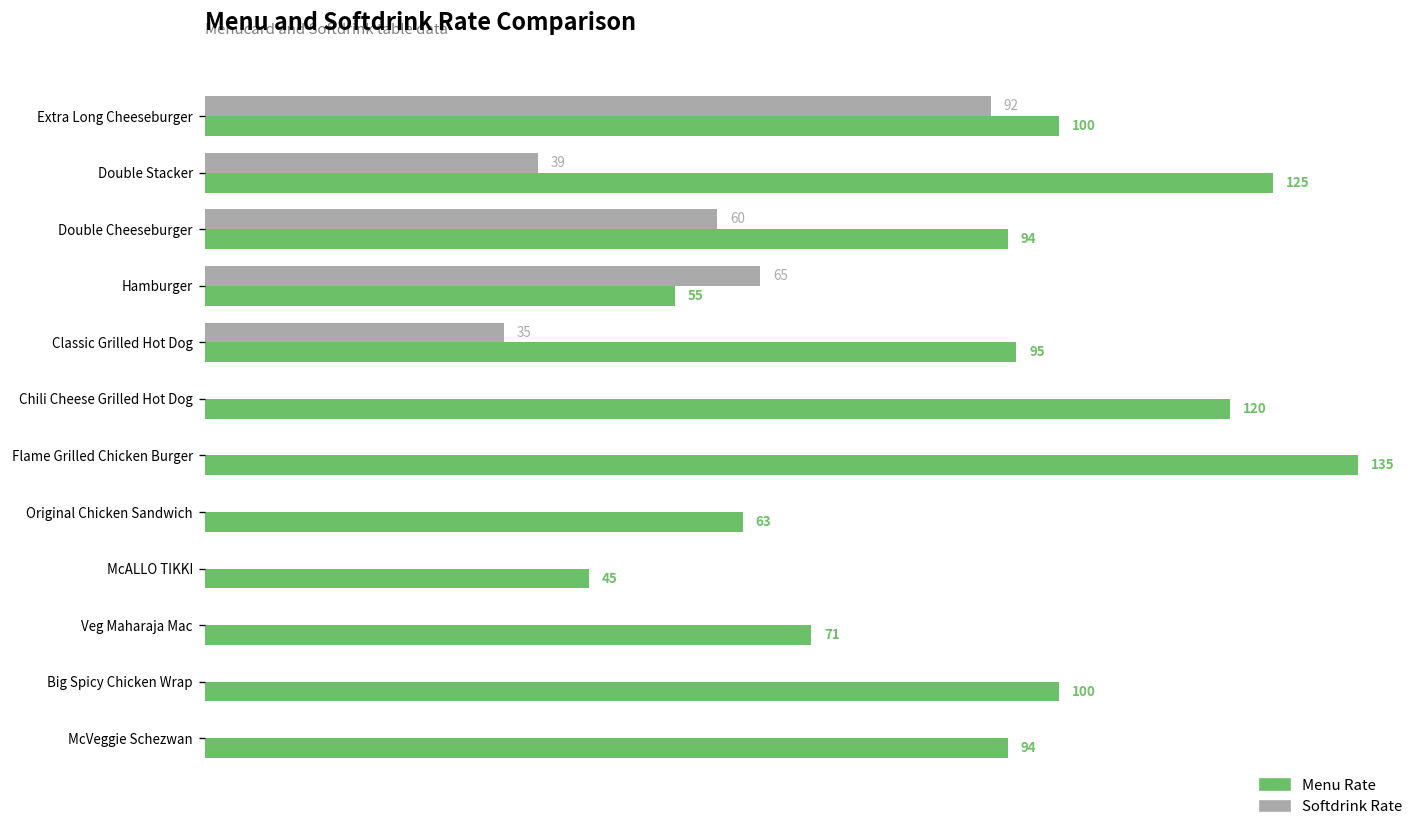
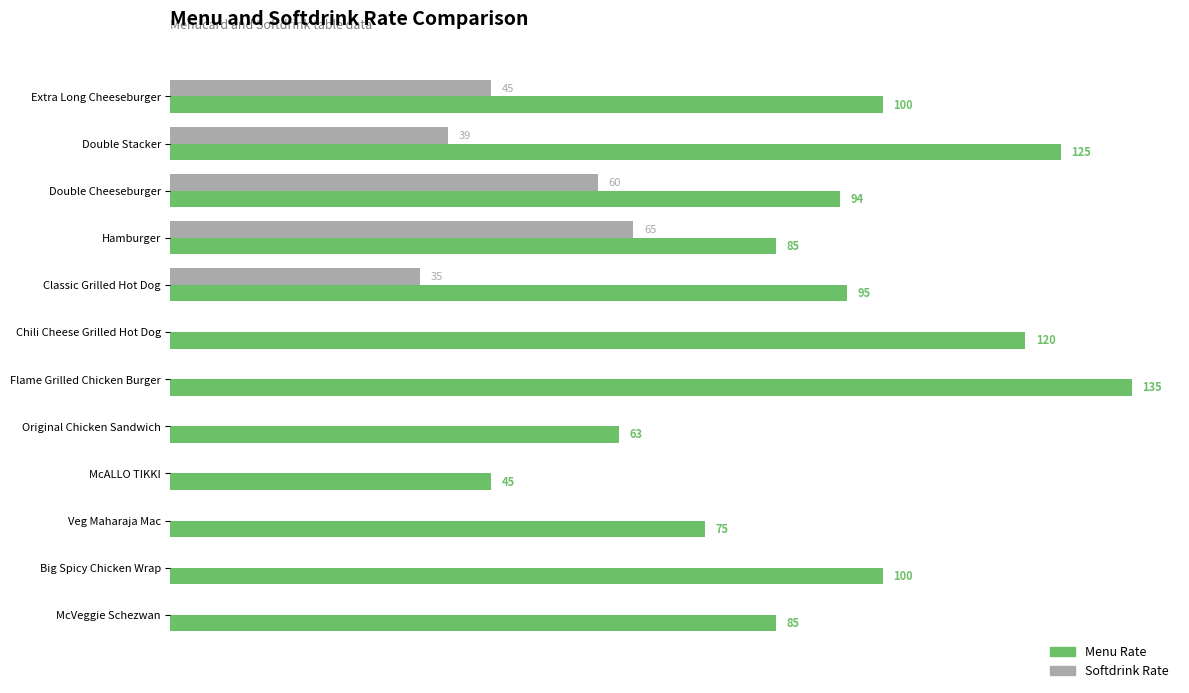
Softdrink Rate, Extra Long Cheeseburger: 92 -> 45
Menu Rate, Hamburger: 55 -> 85
Menu Rate, Veg Maharaja Mac: 71 -> 75
Menu Rate, McVeggie Schezwan: 94 -> 85
